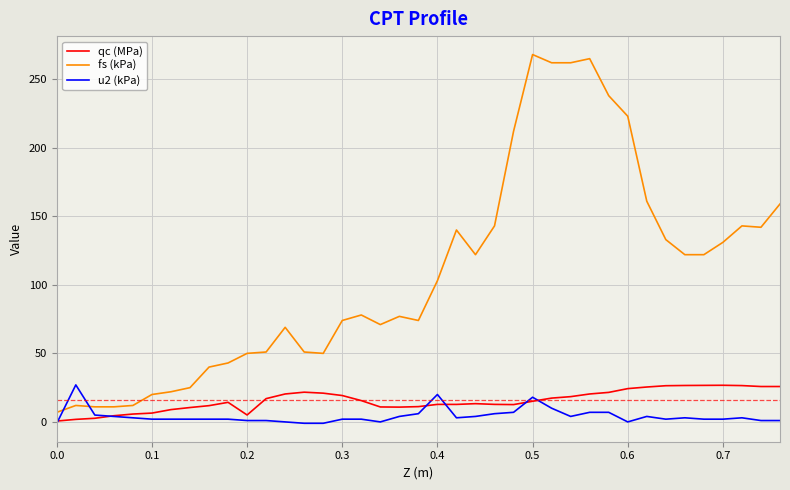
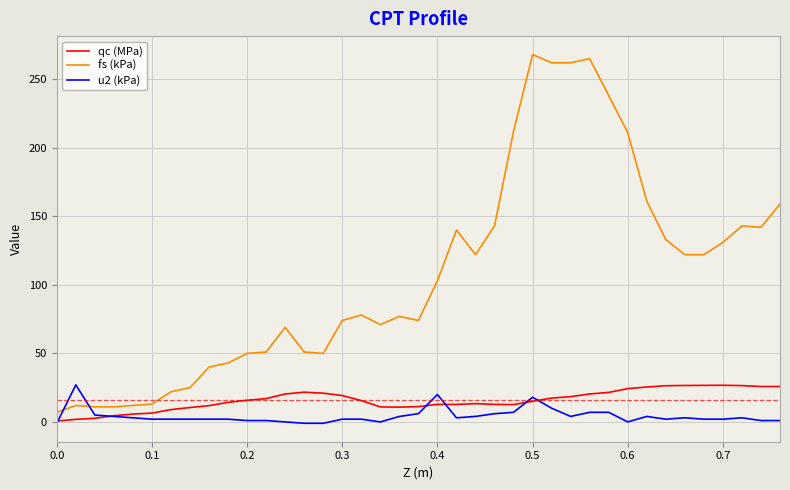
fs (kPa), 0.1: 20 -> 13
qc (MPa), 0.2: 5 -> 16
fs (kPa), 0.6: 223 -> 211
